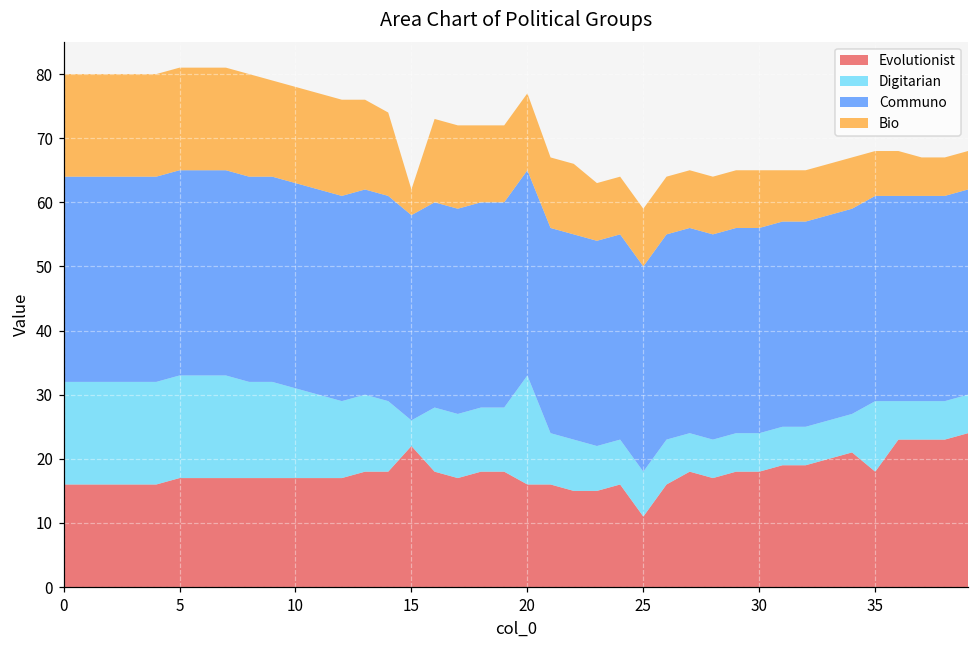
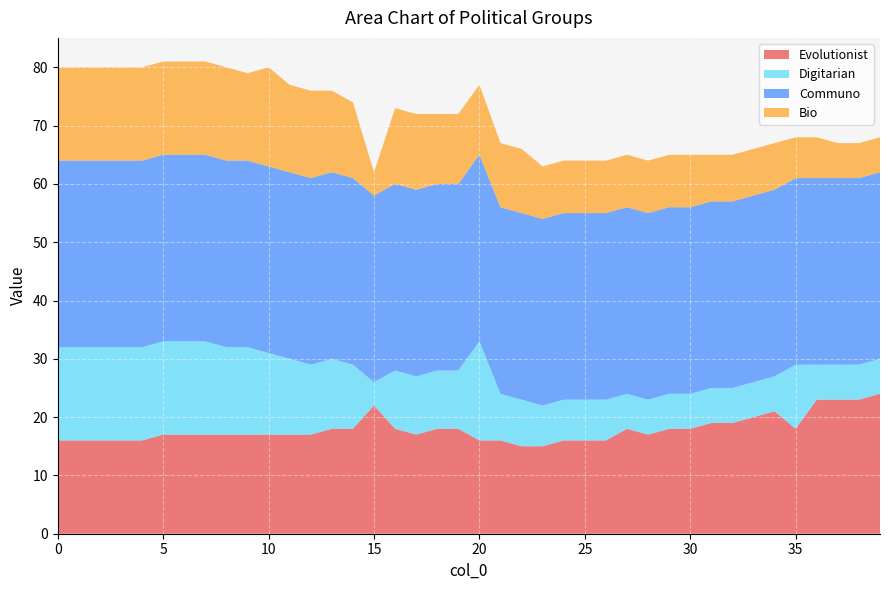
Bio, 10: 15 -> 17
Evolutionist, 25: 11 -> 16
